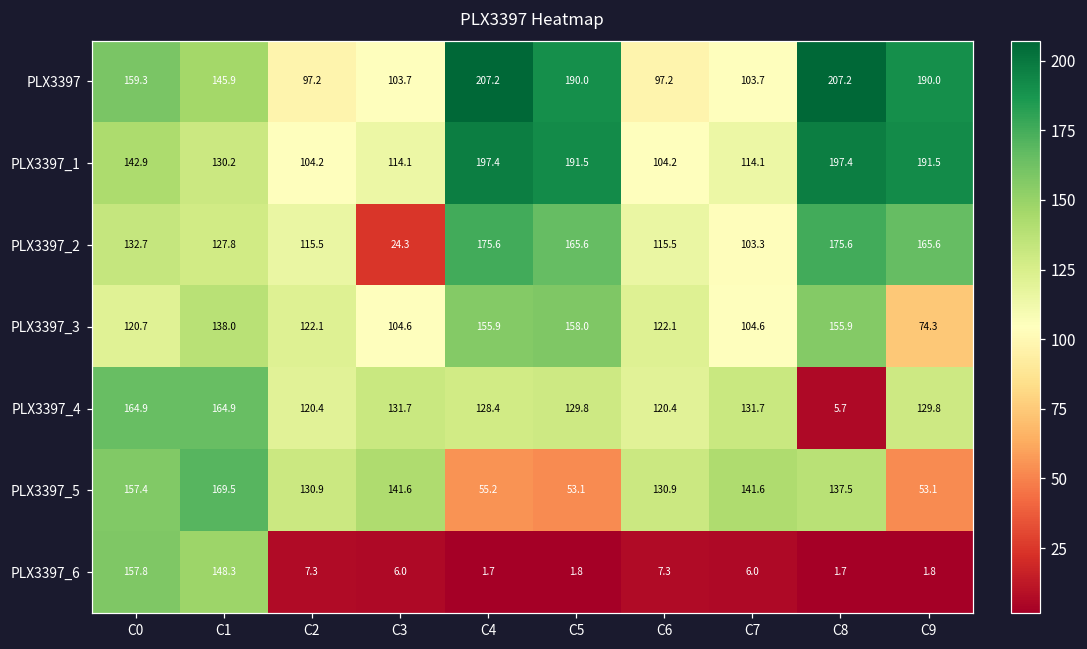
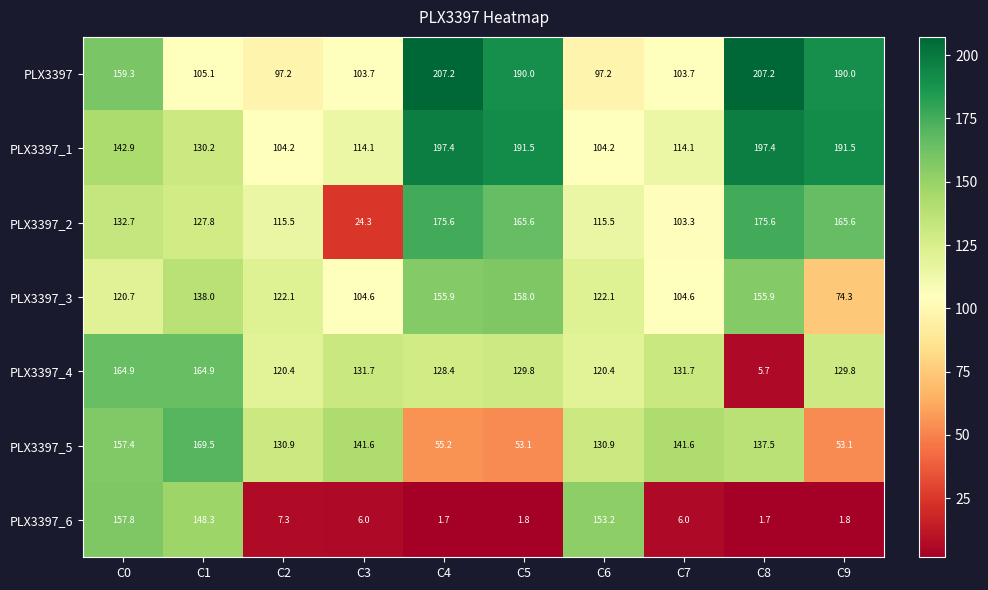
PLX3397, C1: 145.9 -> 105.1
PLX3397_6, C6: 7.3 -> 153.2
